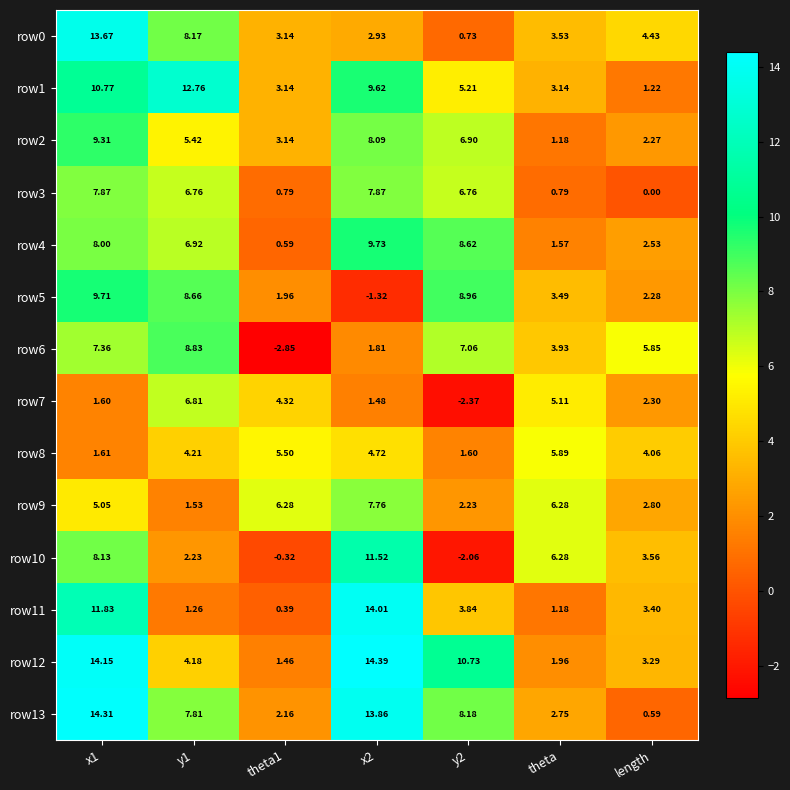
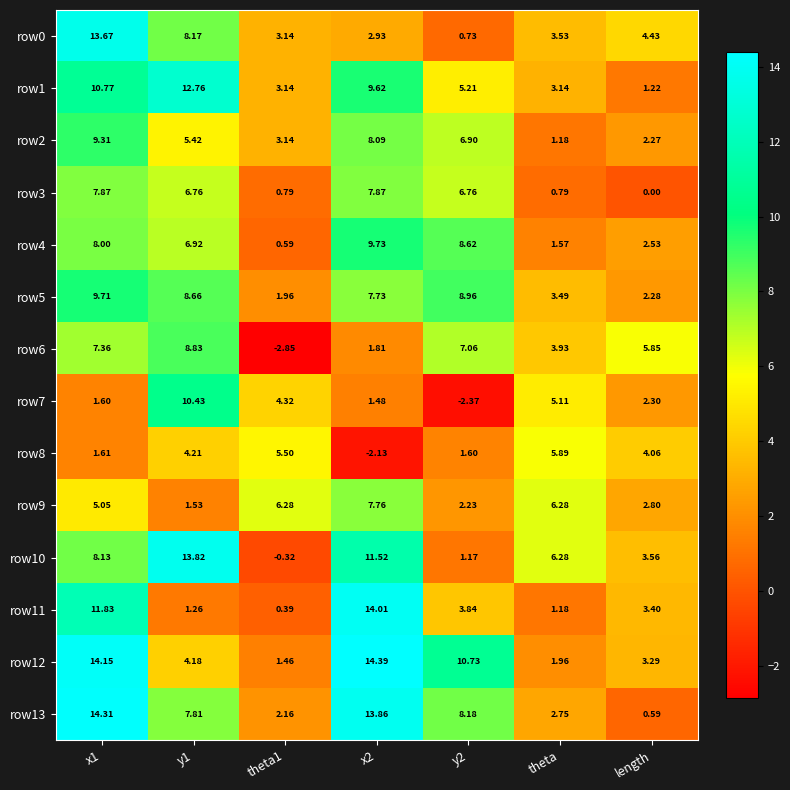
row5, x2: -1.32 -> 7.73
row7, y1: 6.81 -> 10.43
row8, x2: 4.72 -> -2.13
row10, y1: 2.23 -> 13.82
row10, y2: -2.06 -> 1.17
